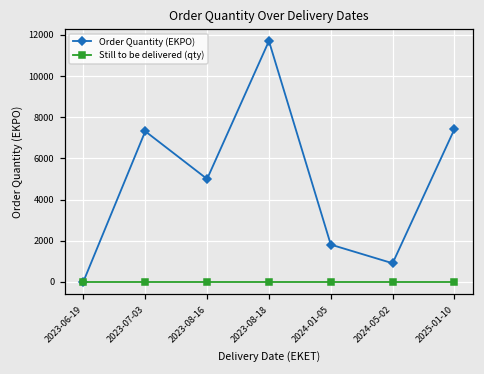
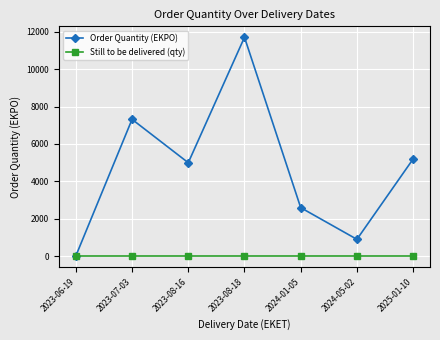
Order Quantity (EKPO), 2024-01-05: 1800 -> 2600
Order Quantity (EKPO), 2025-01-10: 7400 -> 5200
